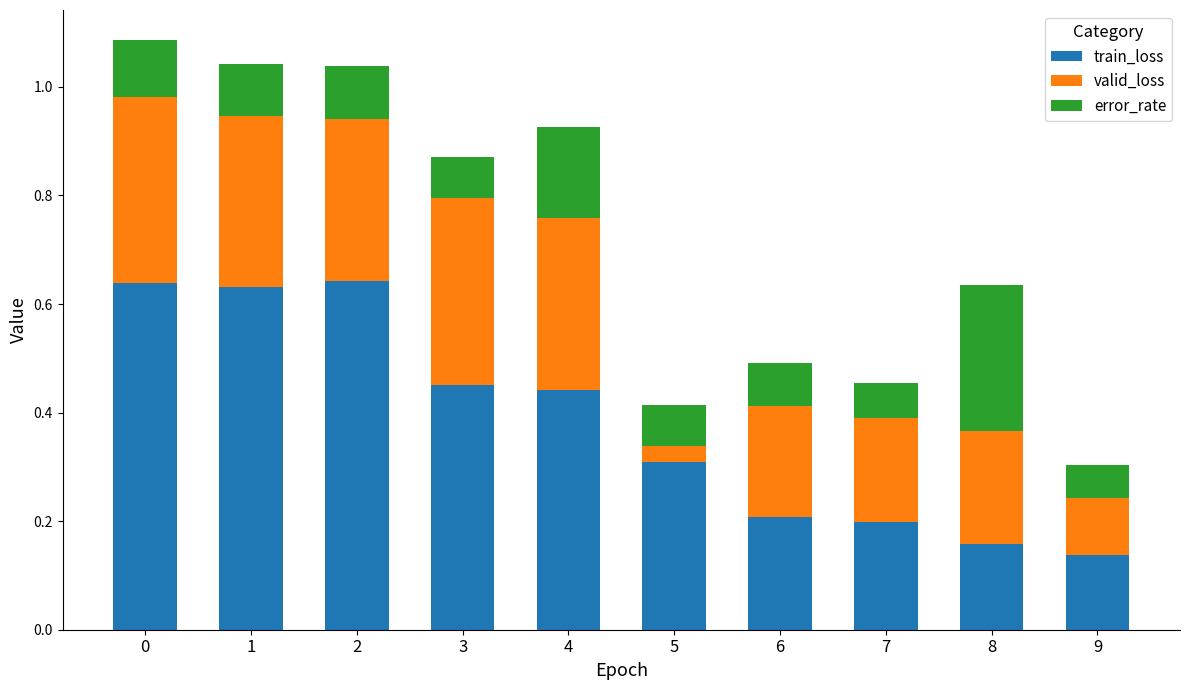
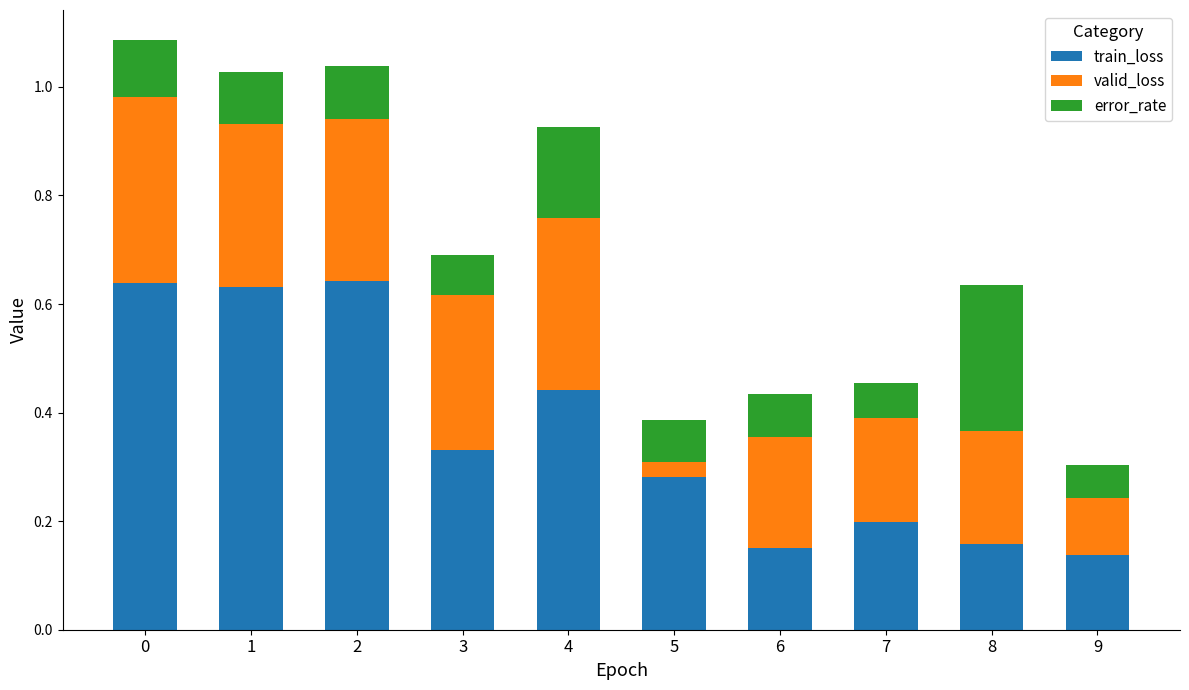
valid_loss, 1: 0.31 -> 0.30
train_loss, 3: 0.45 -> 0.33
valid_loss, 3: 0.34 -> 0.28
train_loss, 5: 0.31 -> 0.28
train_loss, 6: 0.21 -> 0.15
